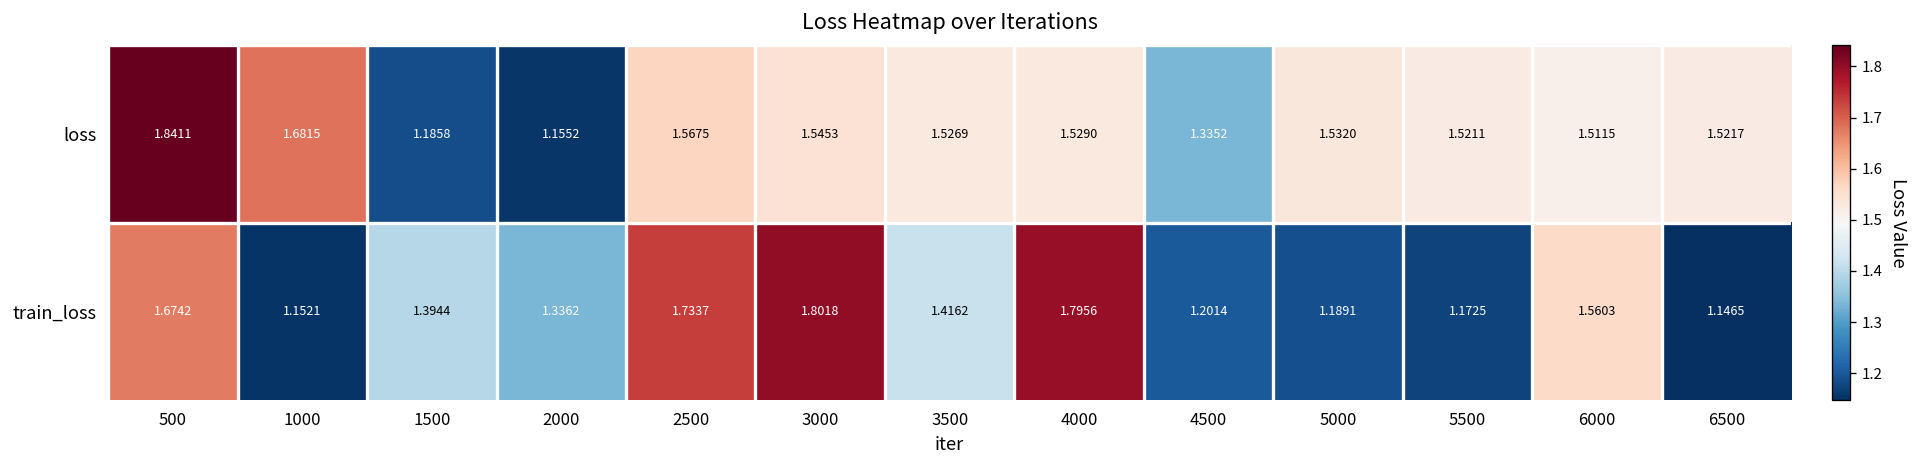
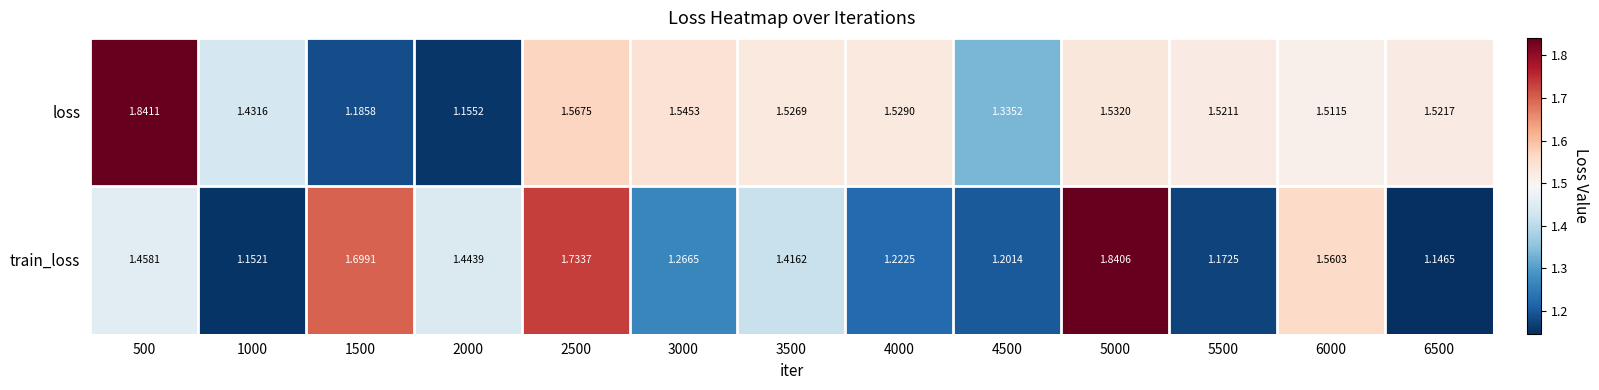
loss, 1000: 1.6815 -> 1.4316
train_loss, 500: 1.6742 -> 1.4581
train_loss, 1500: 1.3944 -> 1.6991
train_loss, 2000: 1.3362 -> 1.4439
train_loss, 3000: 1.8018 -> 1.2665
train_loss, 4000: 1.7956 -> 1.2225
train_loss, 5000: 1.1891 -> 1.8406
